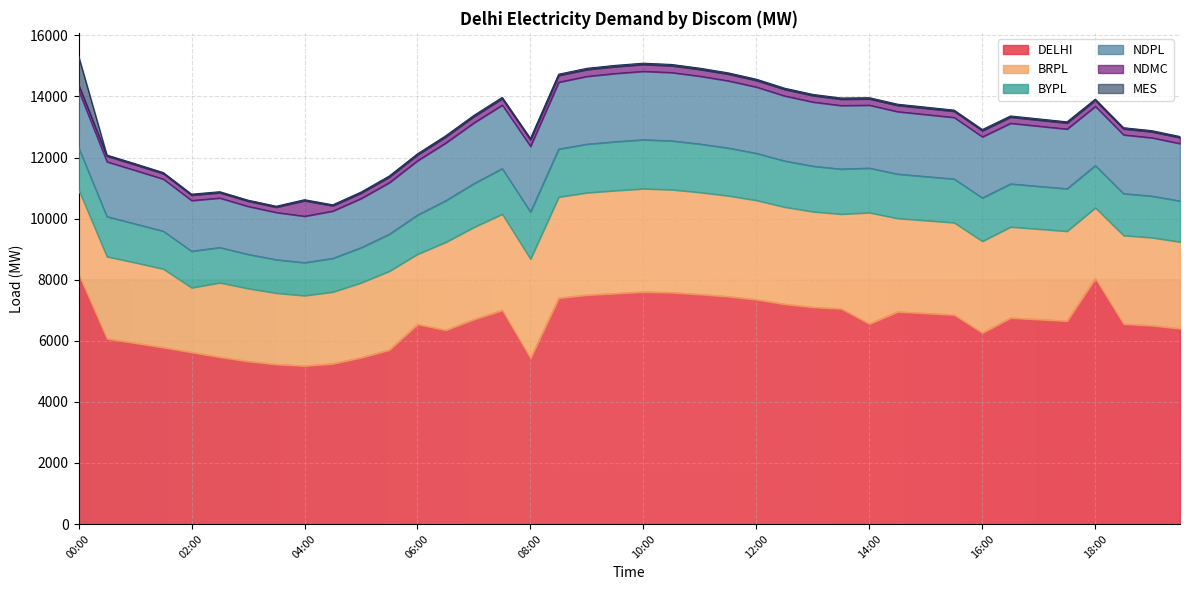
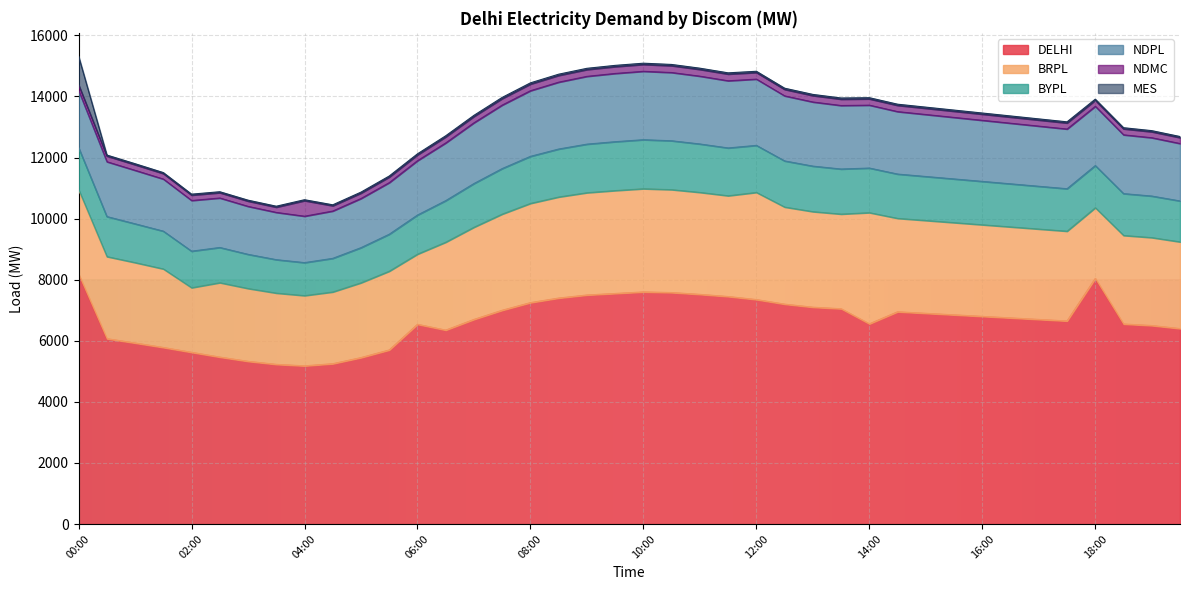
DELHI, 08:00: 5400 -> 7300
BRPL, 12:00: 3300 -> 3500
DELHI, 16:00: 6300 -> 6800
